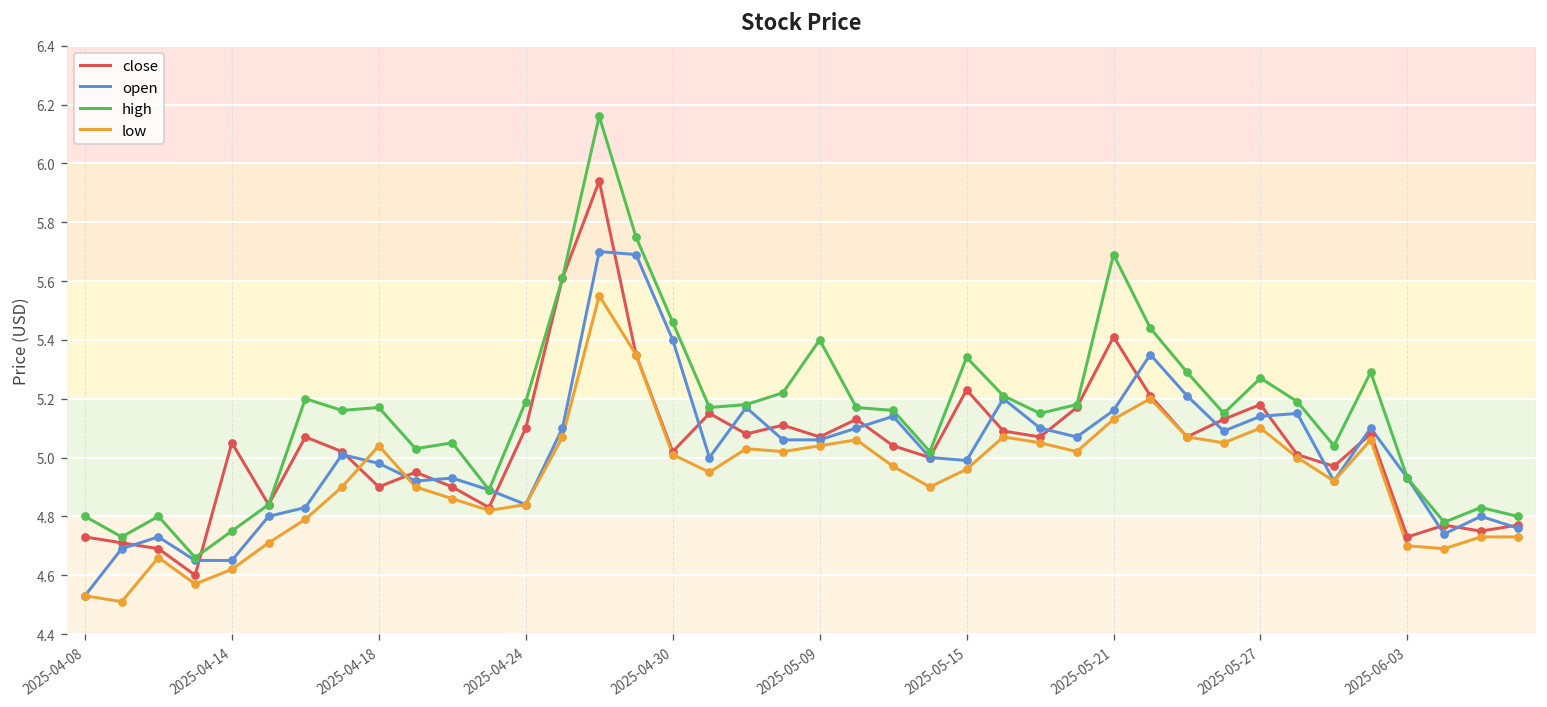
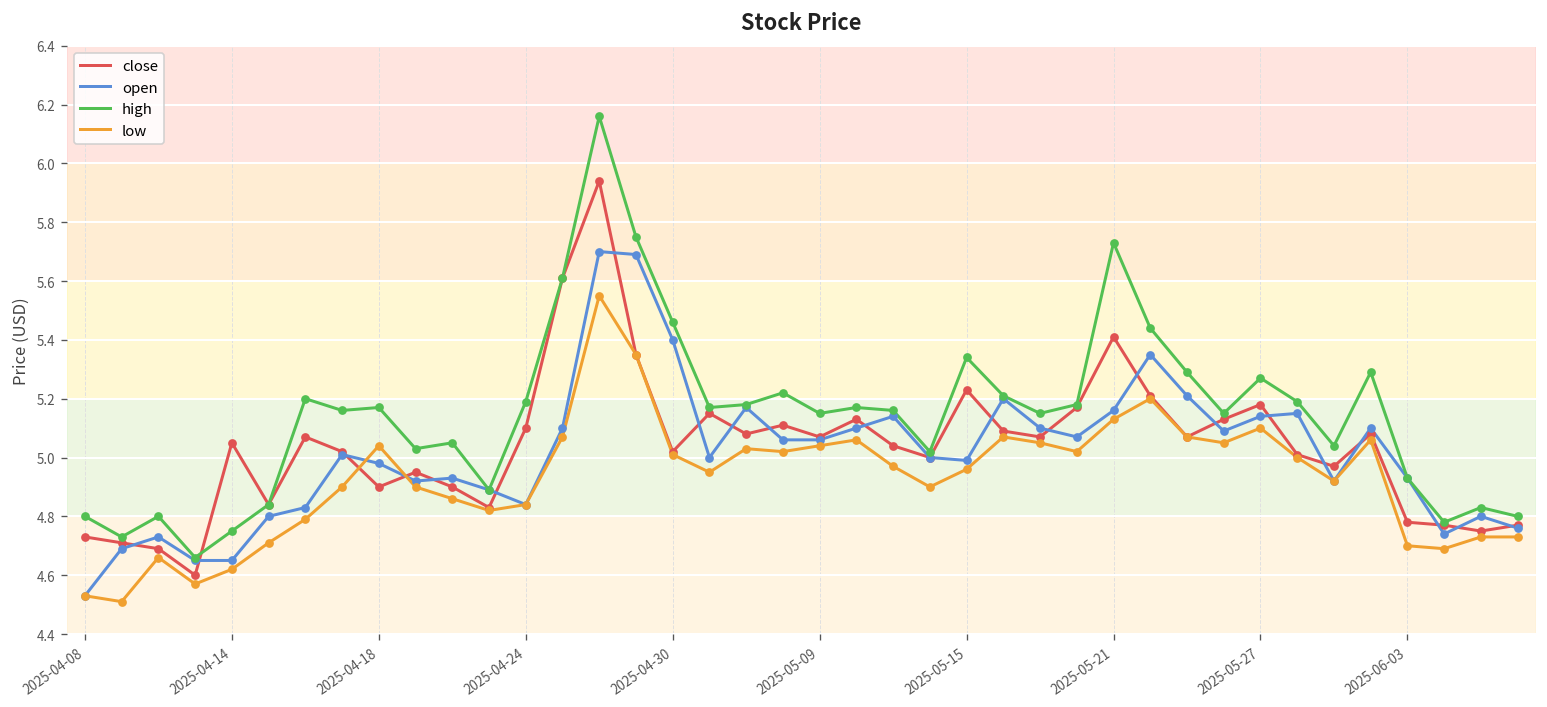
high, 2025-05-09: 5.40 -> 5.15
high, 2025-05-21: 5.69 -> 5.73
close, 2025-06-03: 4.73 -> 4.78
